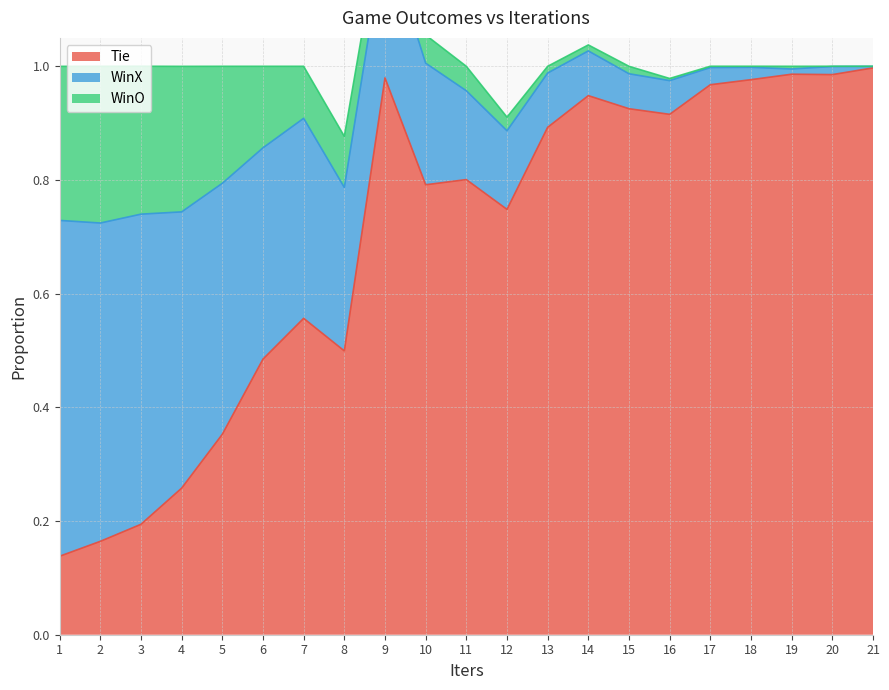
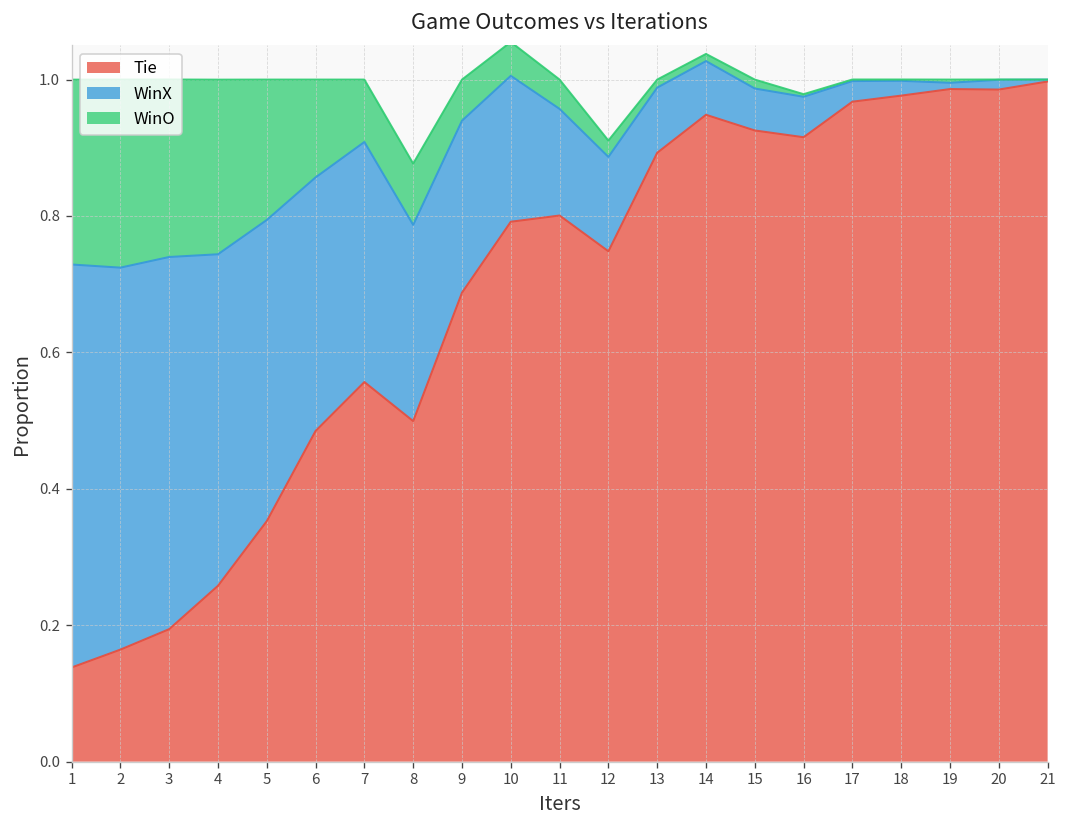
Tie, 9: 0.98 -> 0.69
